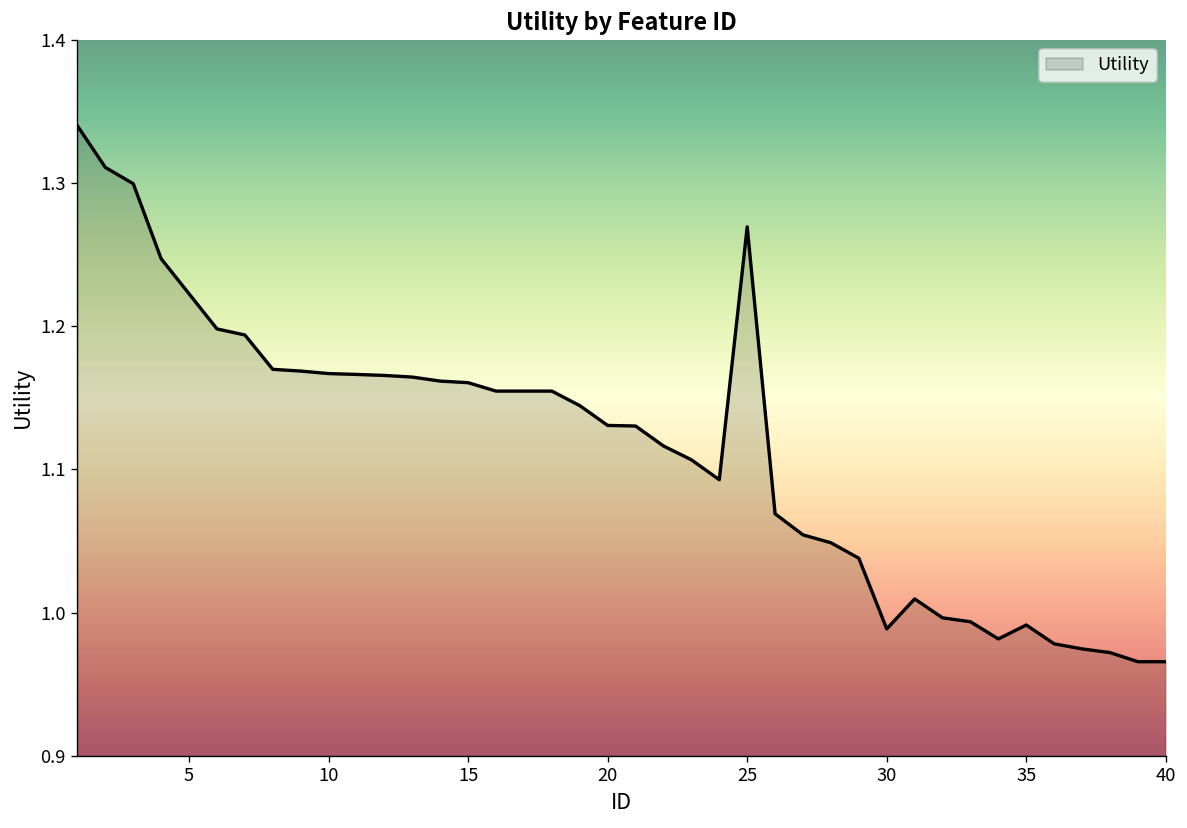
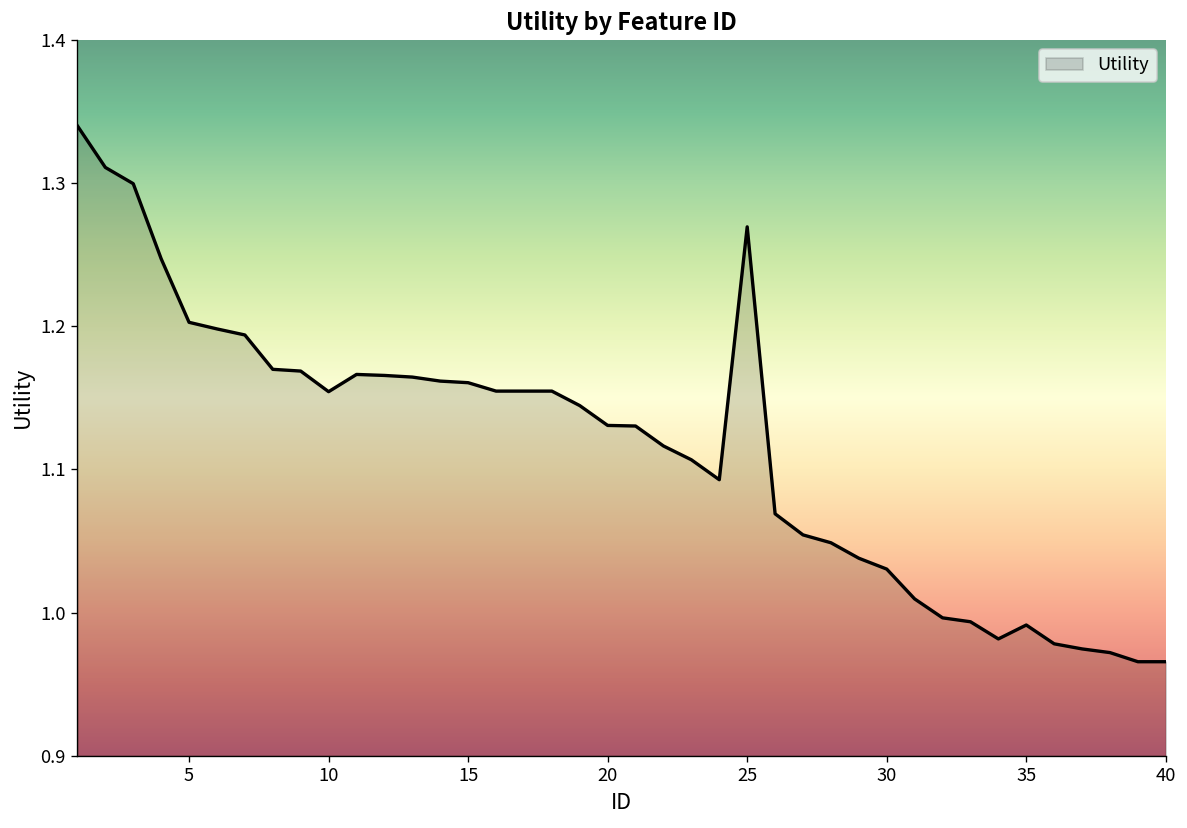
5: 1.223 -> 1.203
10: 1.167 -> 1.154
30: 0.989 -> 1.030
